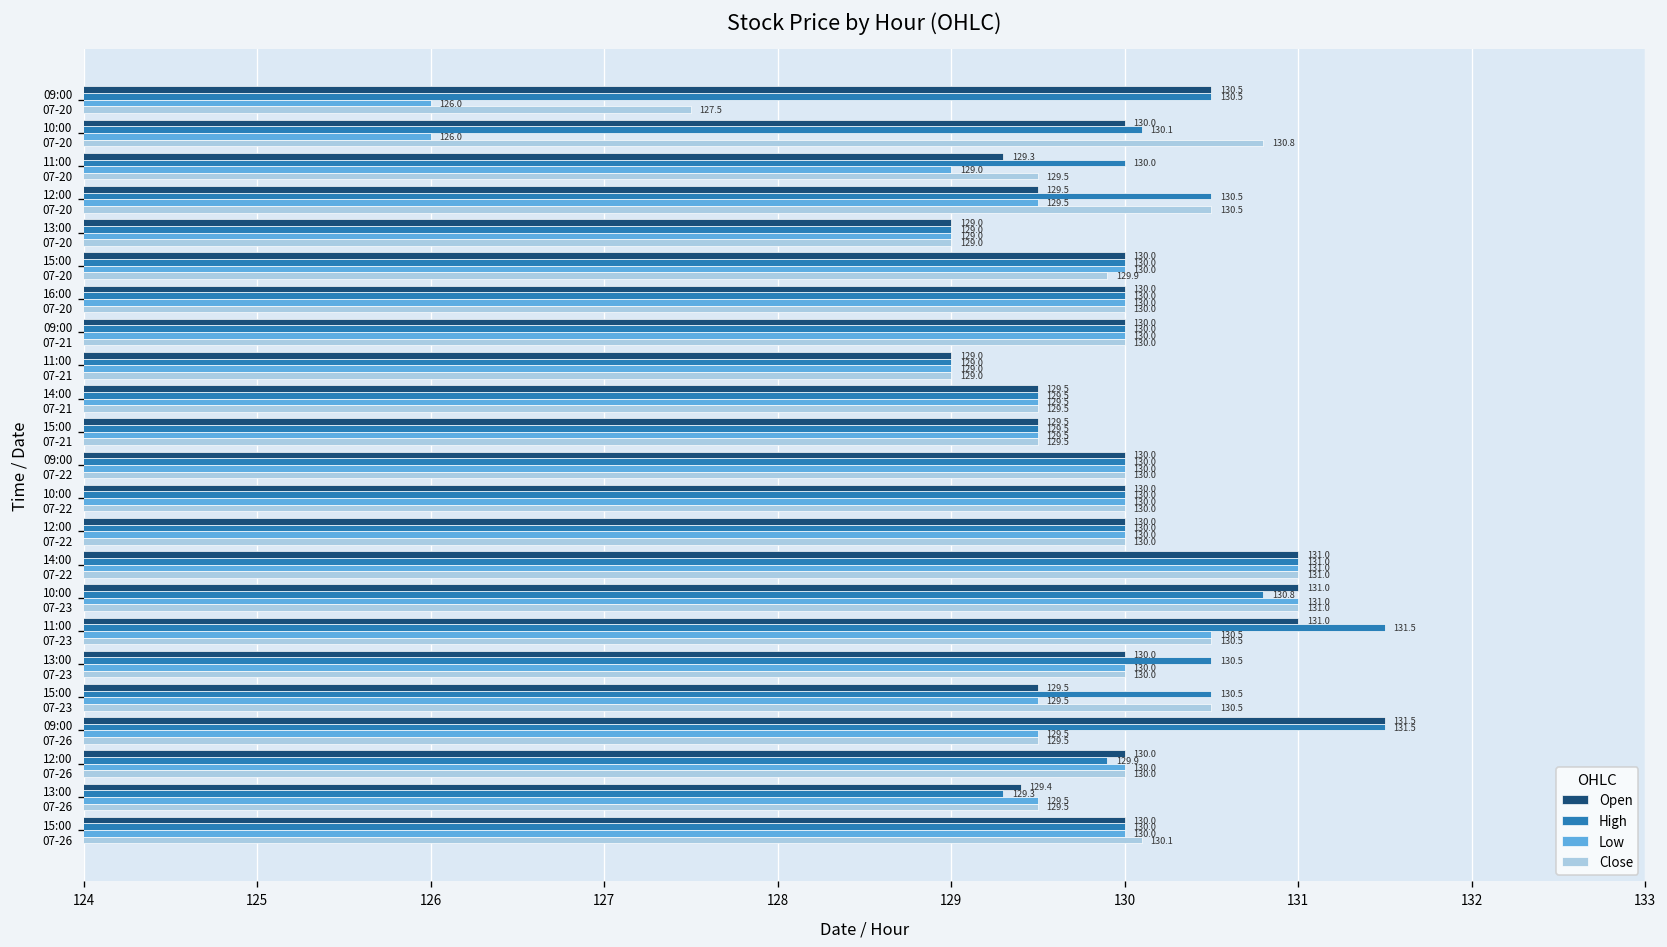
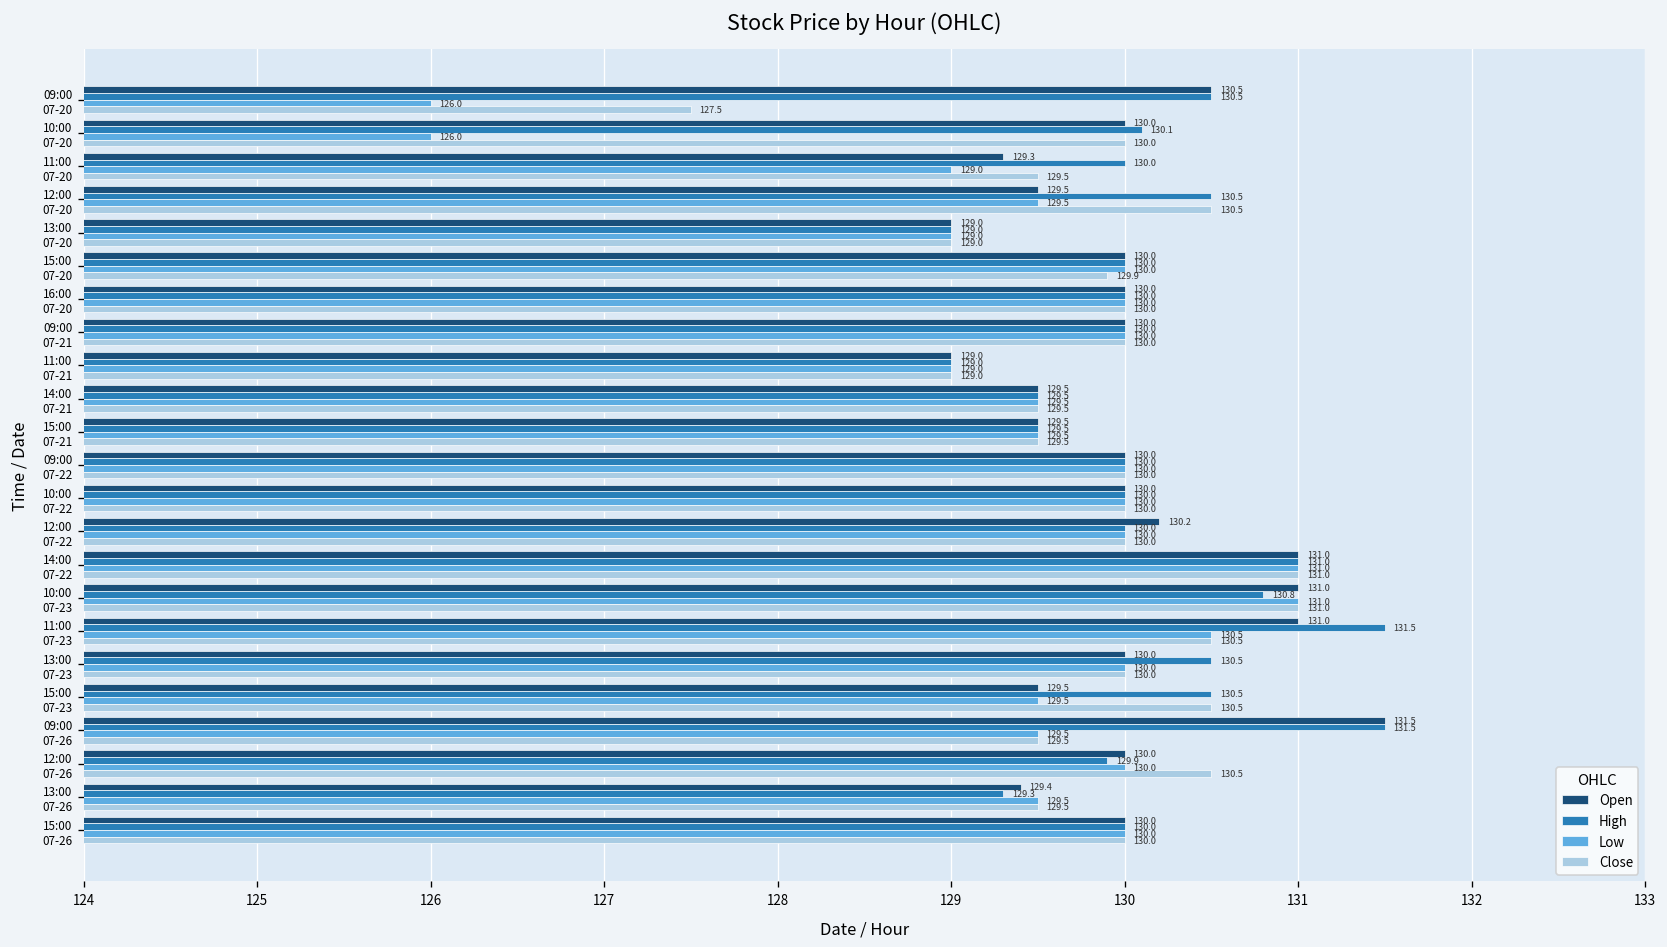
Close, 10:00 07-20: 130.8 -> 130.0
Open, 12:00 07-22: 130.0 -> 130.2
Close, 12:00 07-26: 130.0 -> 130.5
Close, 15:00 07-26: 130.1 -> 130.0
